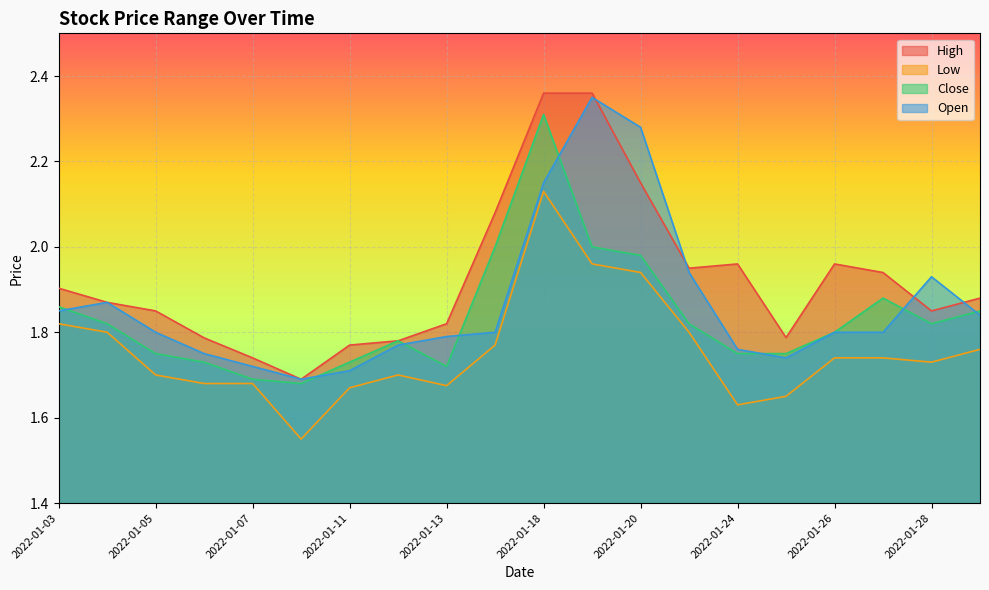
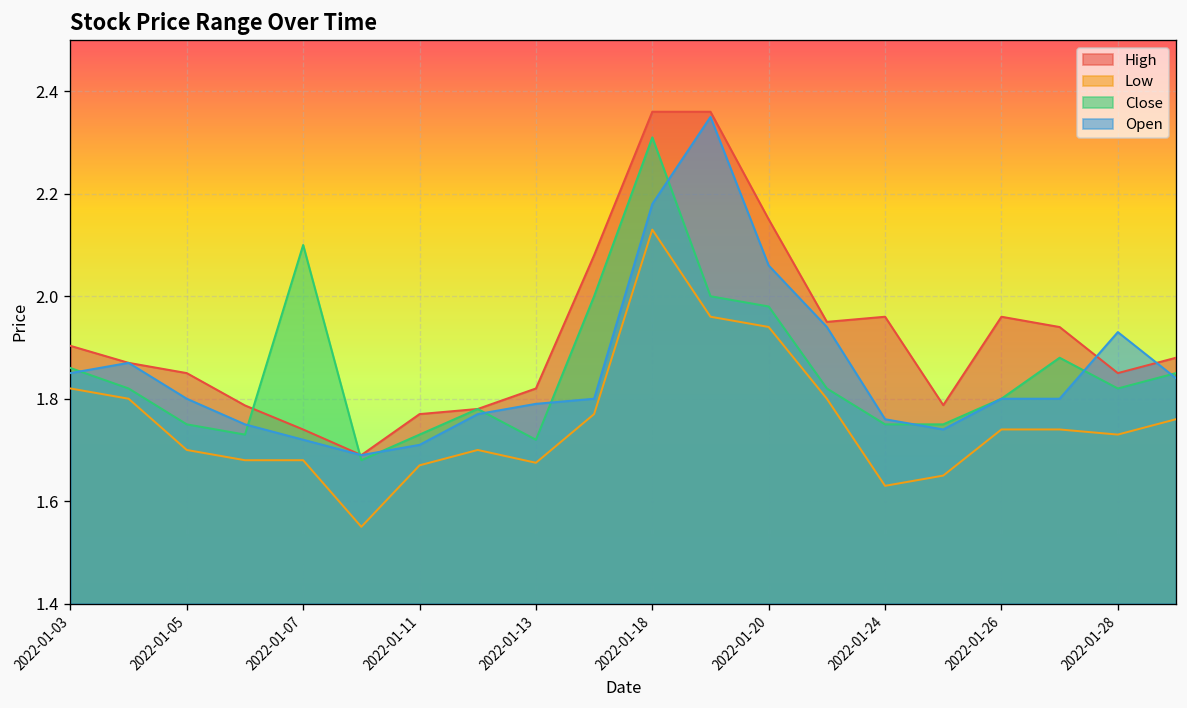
Close, 2022-01-07: 1.69 -> 2.10
Open, 2022-01-18: 2.15 -> 2.18
Open, 2022-01-20: 2.28 -> 2.06
